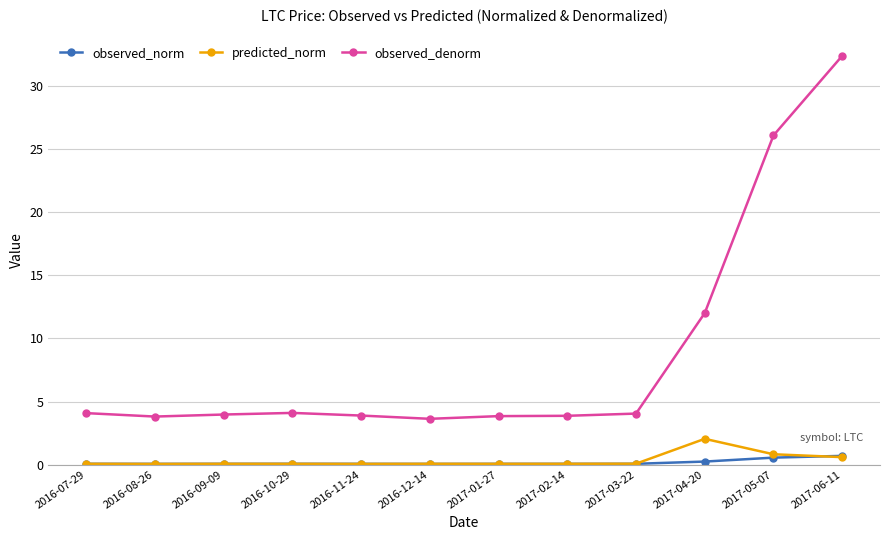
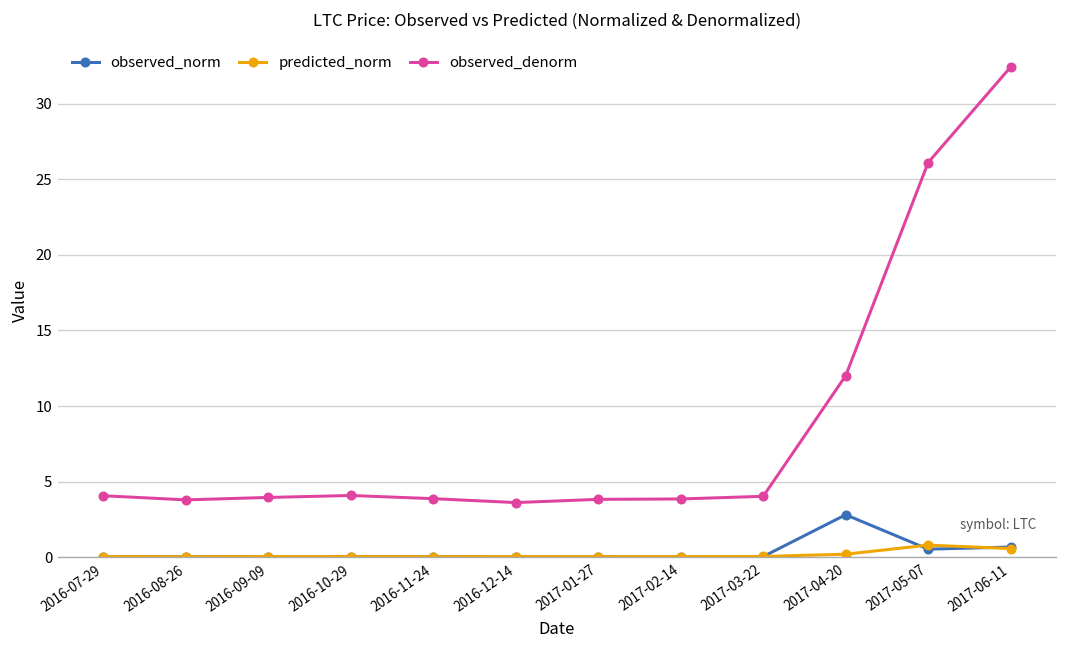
observed_norm, 2017-04-20: 0.2 -> 2.8
predicted_norm, 2017-04-20: 2.0 -> 0.2
